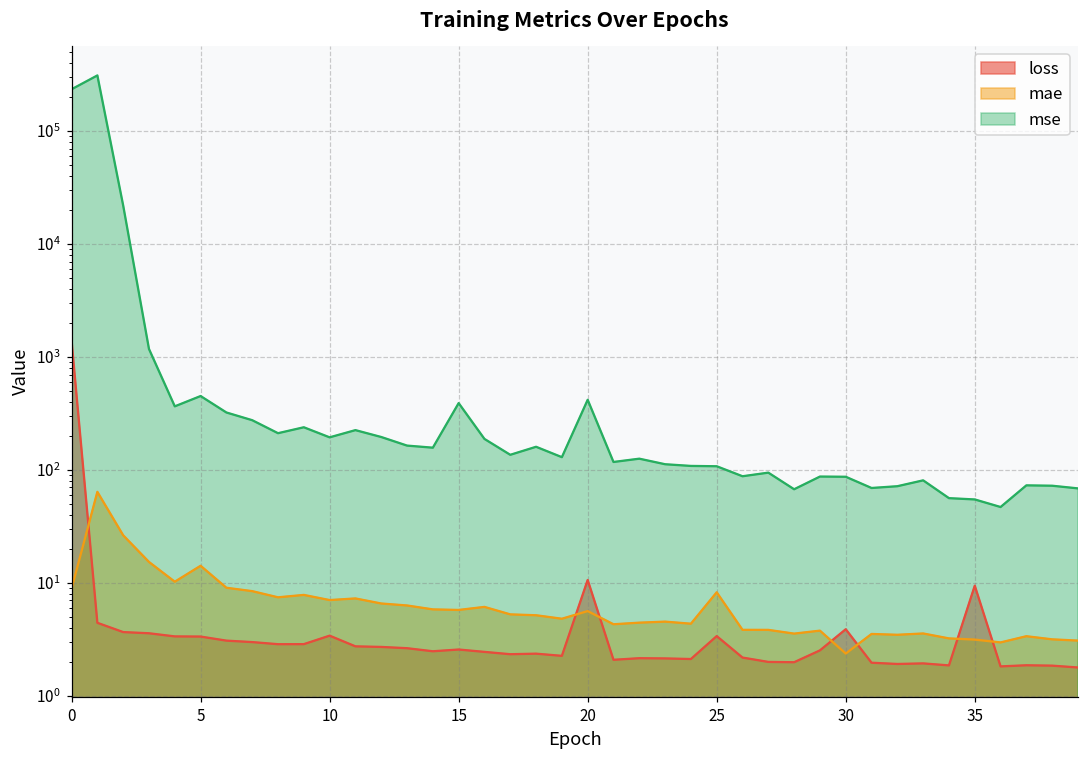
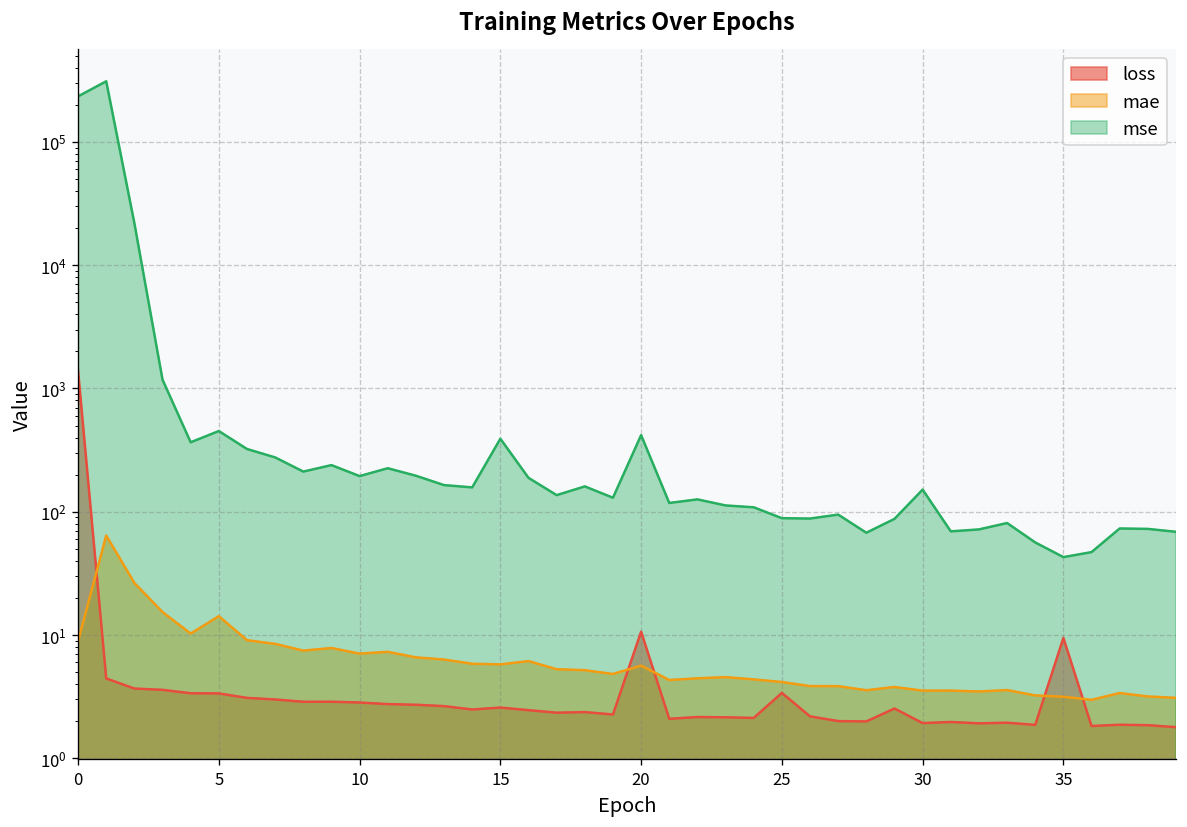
loss, 10: 3.4 -> 2.8
mae, 25: 8 -> 4.2
mse, 25: 110 -> 90
loss, 30: 3.9 -> 1.9
mae, 30: 2.4 -> 3.5
mse, 30: 90 -> 150
mse, 35: 50 -> 43
